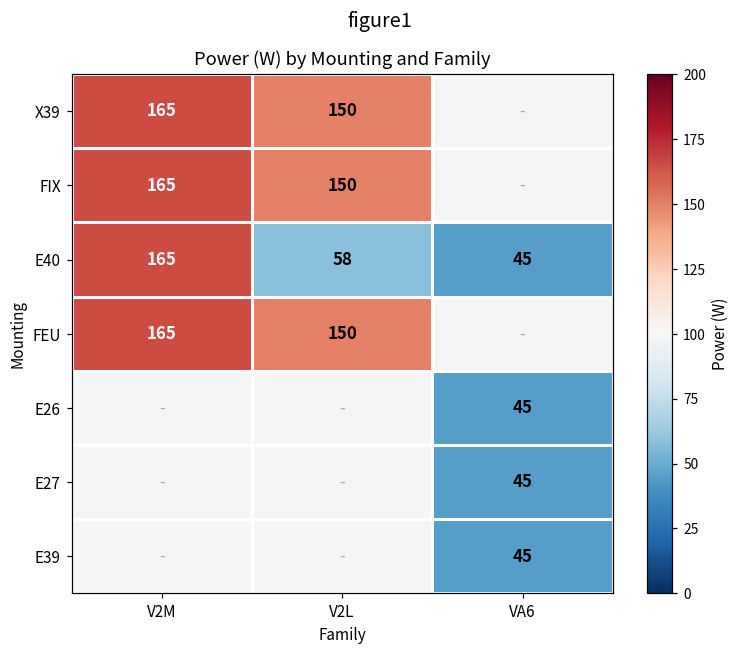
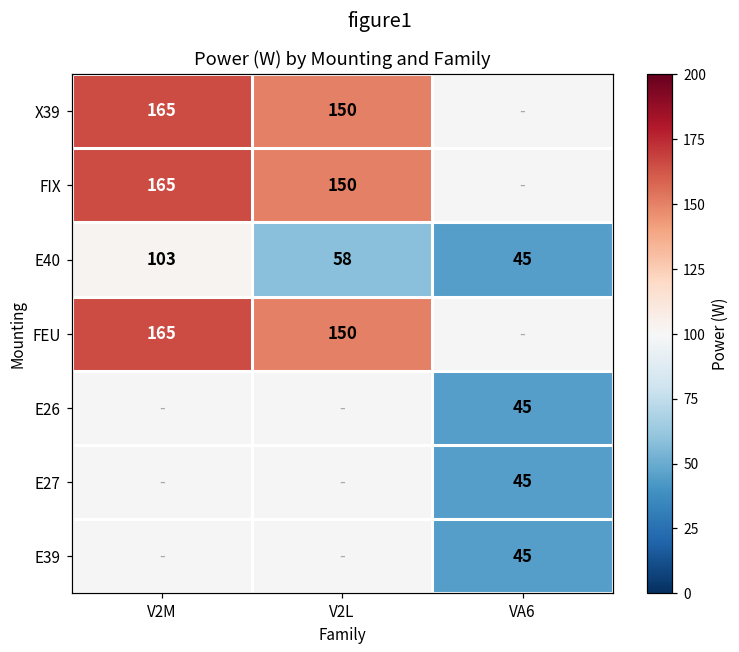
E40, V2M: 165 -> 103
